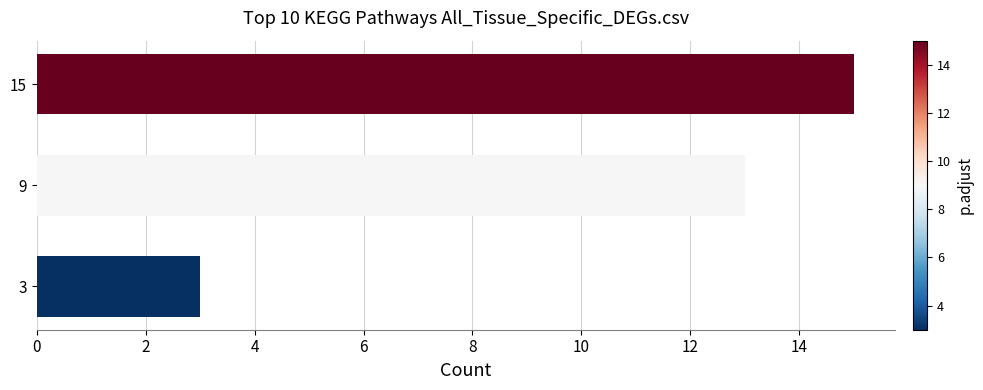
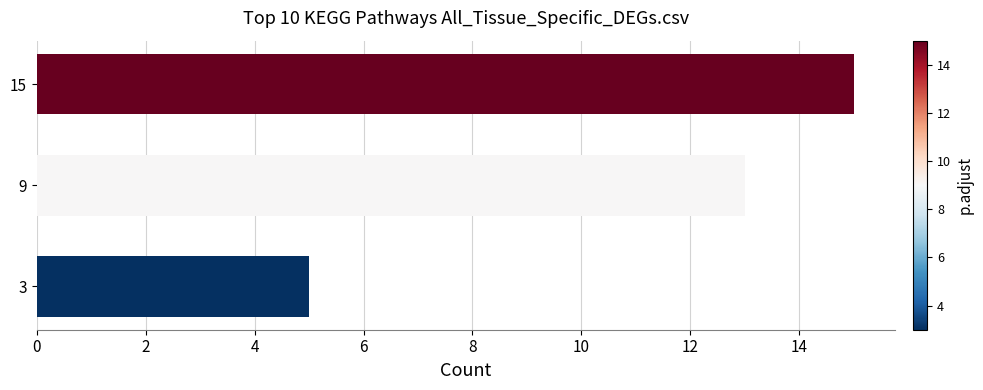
3: 3 -> 5
